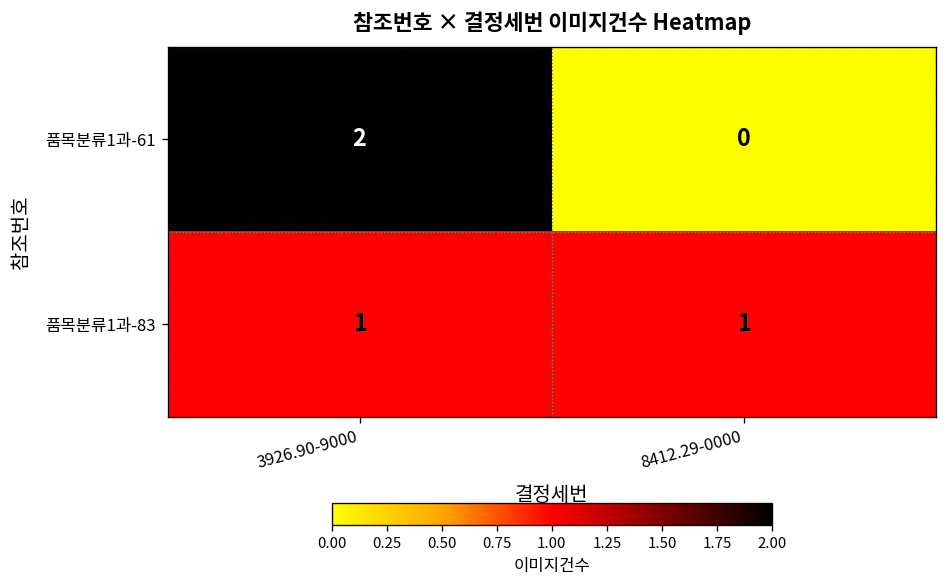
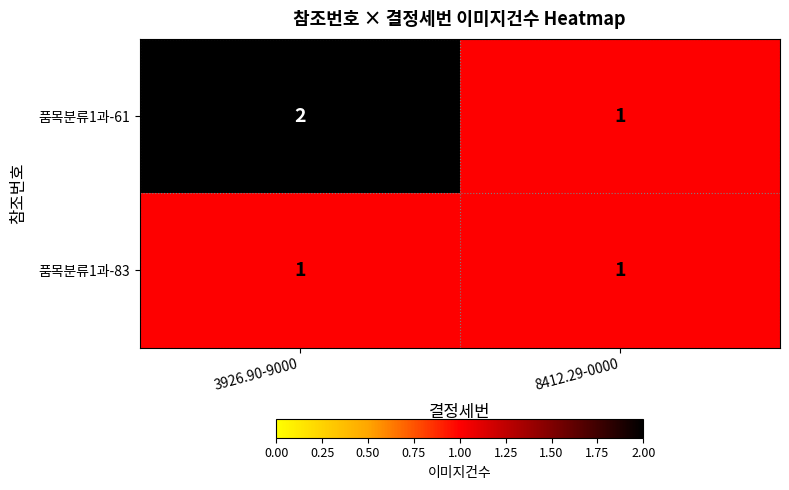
품목분류1과-61, 8412.29-0000: 0 -> 1
